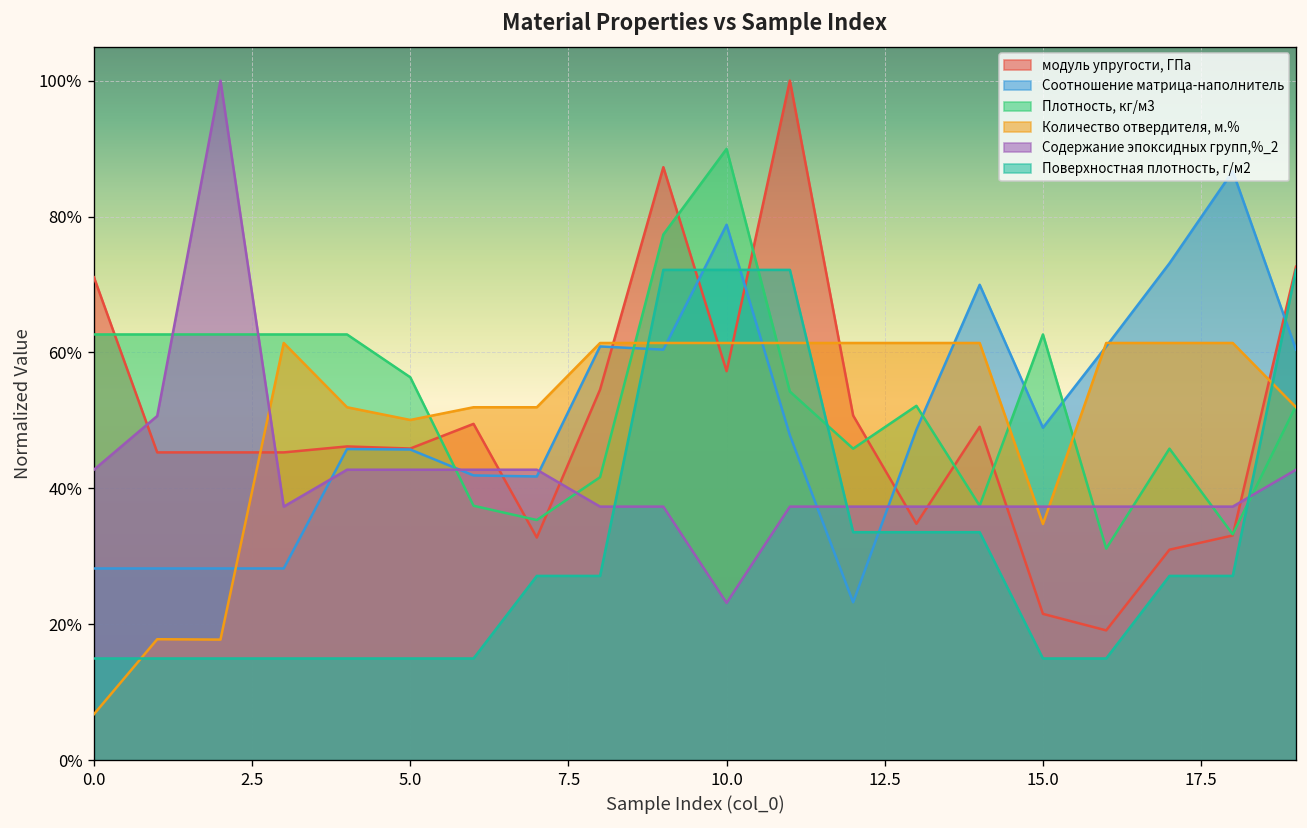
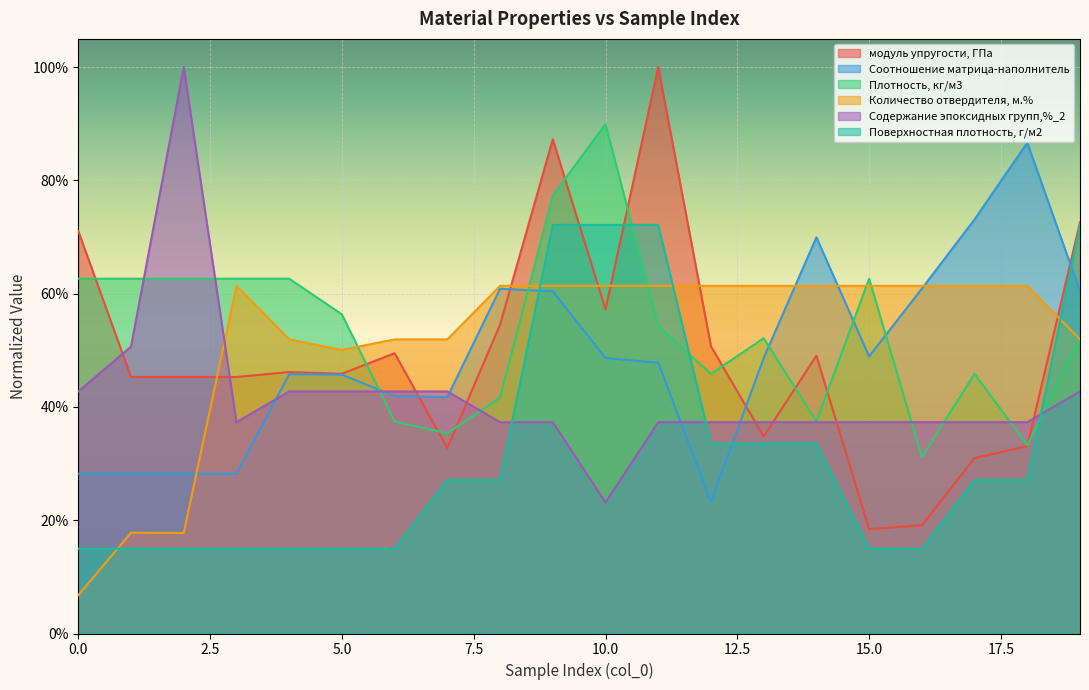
Соотношение матрица-наполнитель, 10.0: 79% -> 49%
модуль упругости, ГПа, 15.0: 22% -> 18%
Количество отвердителя, м.%, 15.0: 35% -> 61%
